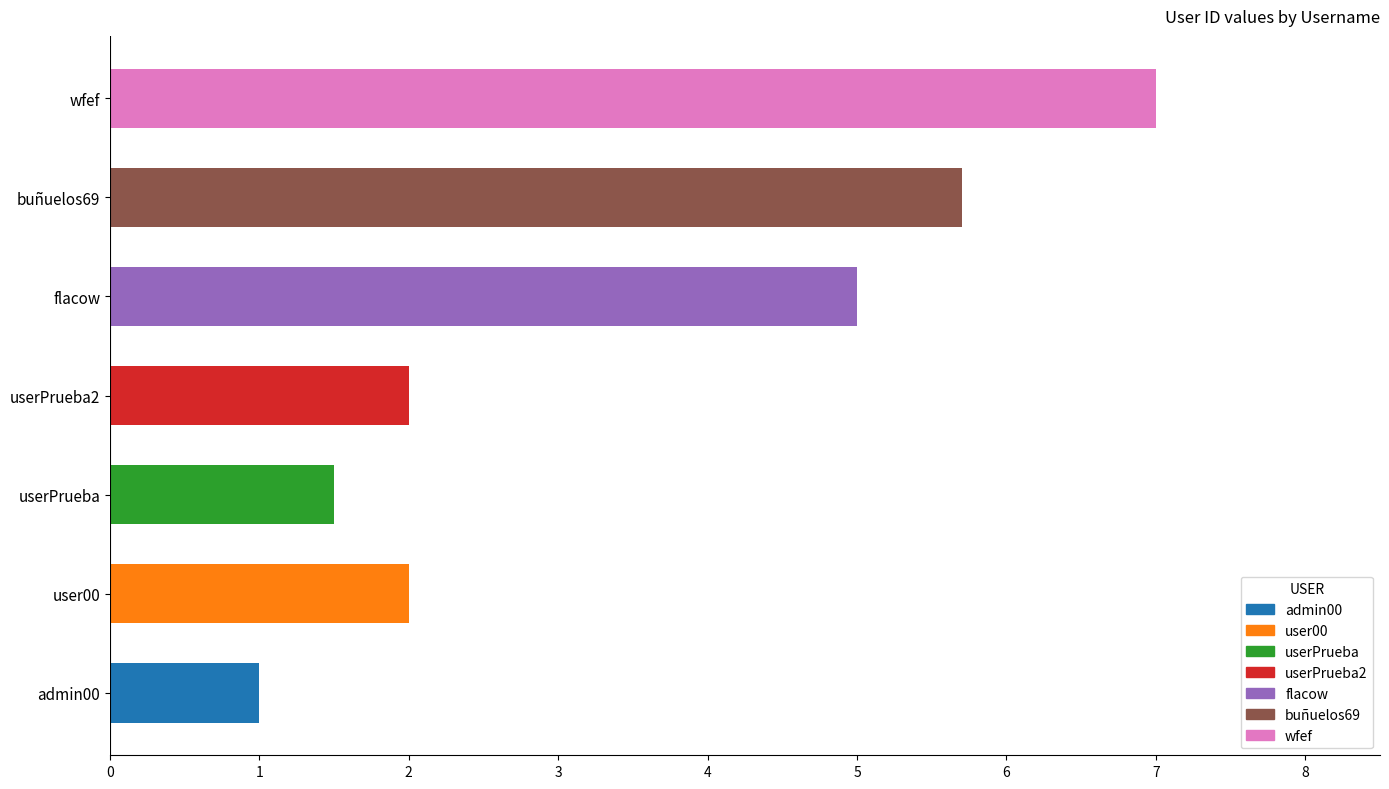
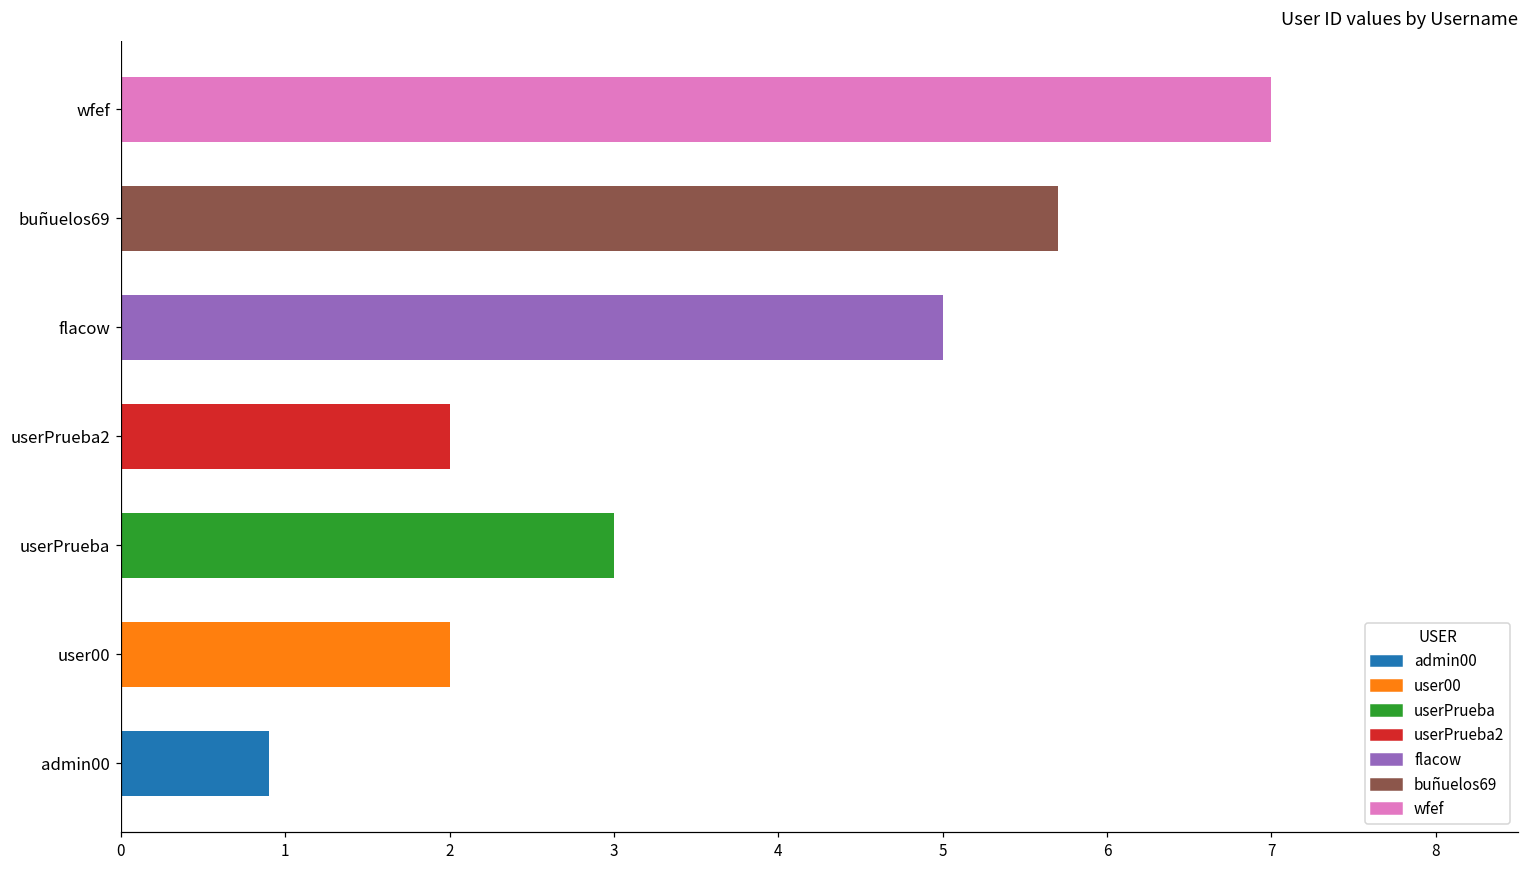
userPrueba: 1.5 -> 3.0
admin00: 1.0 -> 0.9
